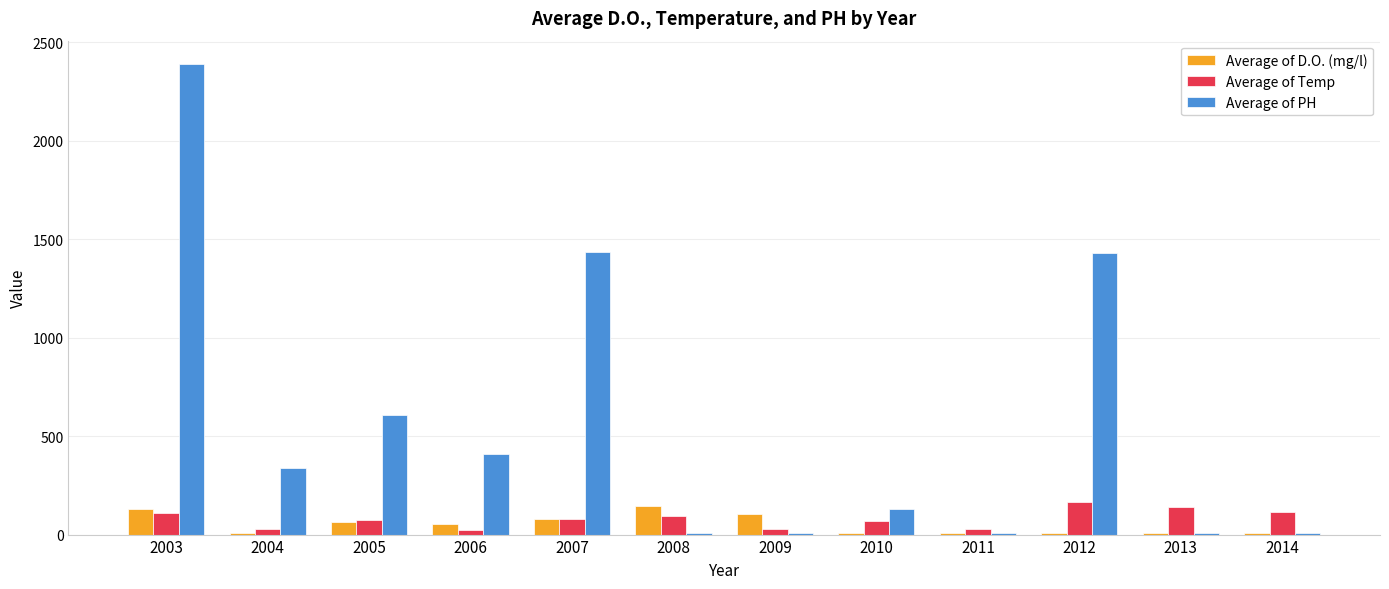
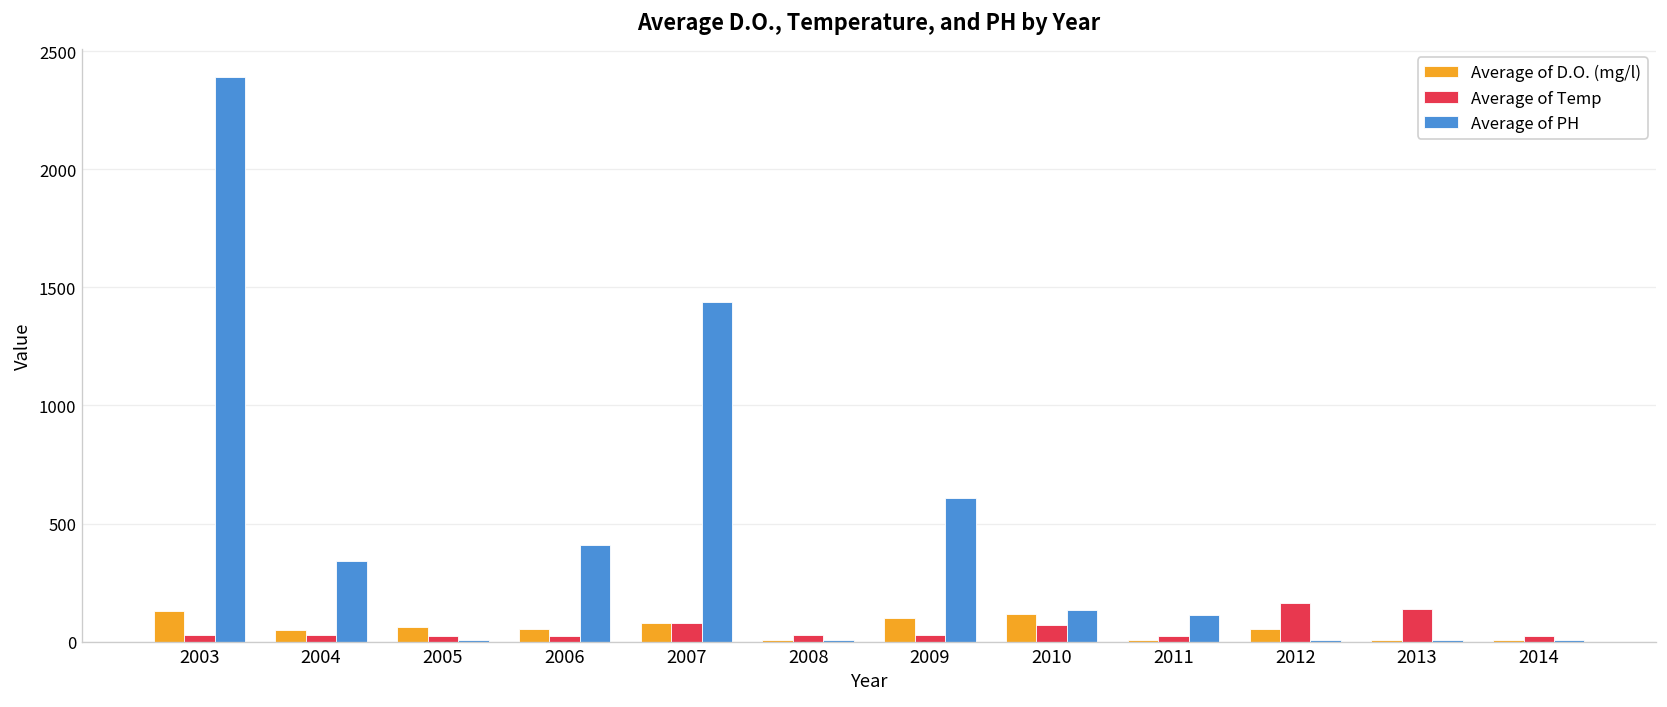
Average of Temp, 2003: 110 -> 30
Average of D.O. (mg/l), 2004: 10 -> 50
Average of Temp, 2005: 70 -> 30
Average of PH, 2005: 610 -> 10
Average of D.O. (mg/l), 2008: 140 -> 10
Average of Temp, 2008: 90 -> 30
Average of PH, 2009: 10 -> 610
Average of D.O. (mg/l), 2010: 10 -> 120
Average of PH, 2011: 10 -> 110
Average of D.O. (mg/l), 2012: 10 -> 50
Average of PH, 2012: 1430 -> 10
Average of Temp, 2014: 120 -> 30
